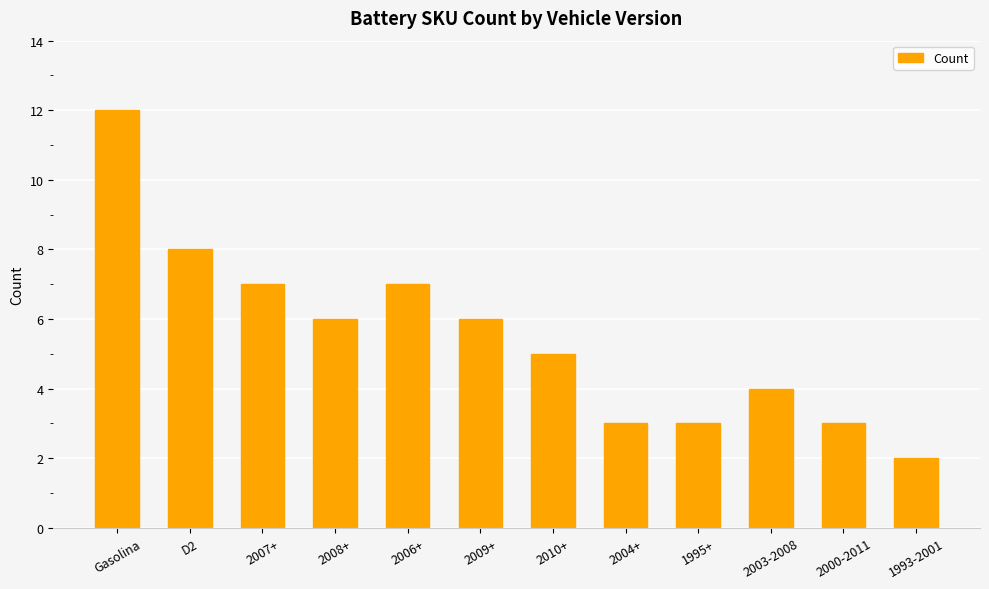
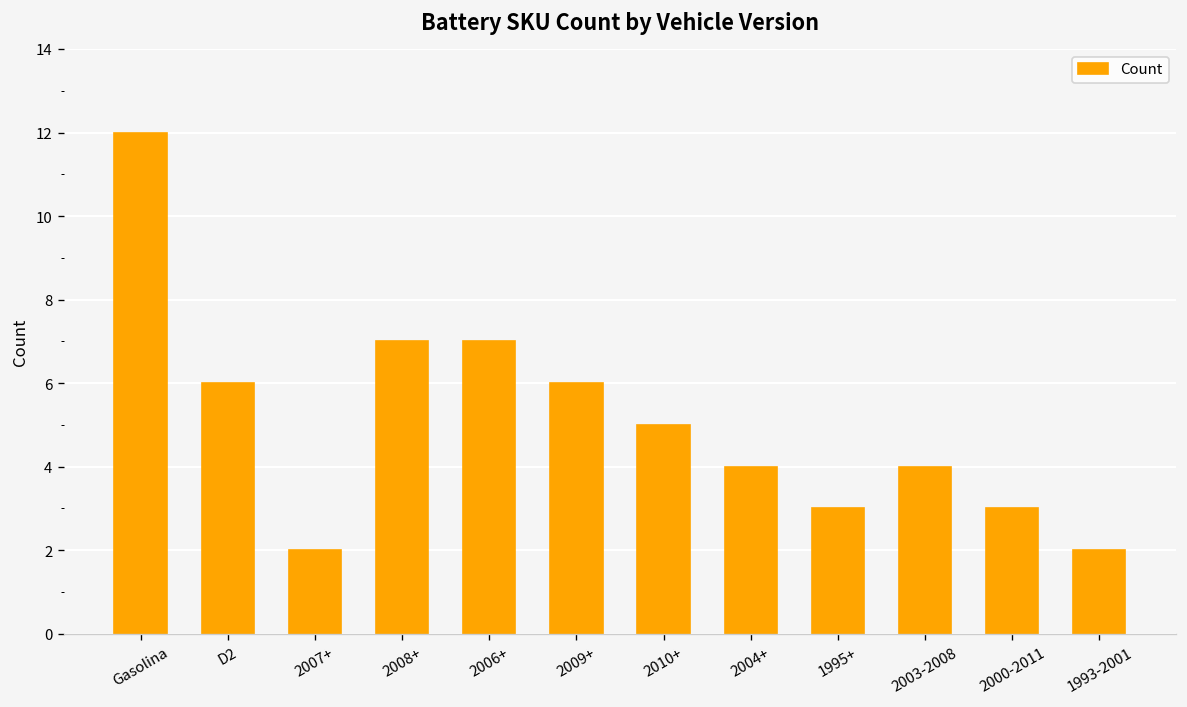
D2: 8 -> 6
2007+: 7 -> 2
2008+: 6 -> 7
2004+: 3 -> 4
